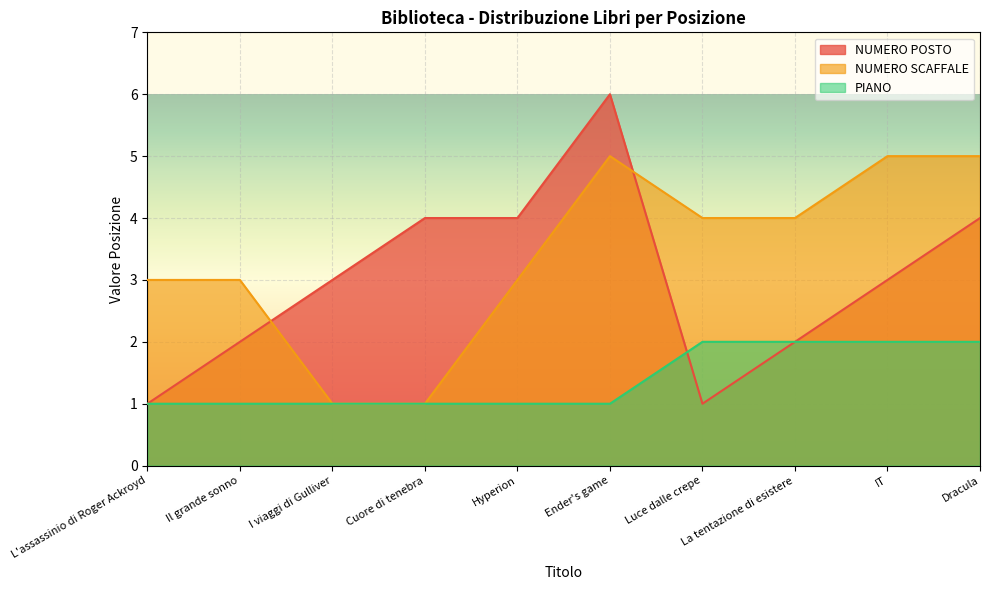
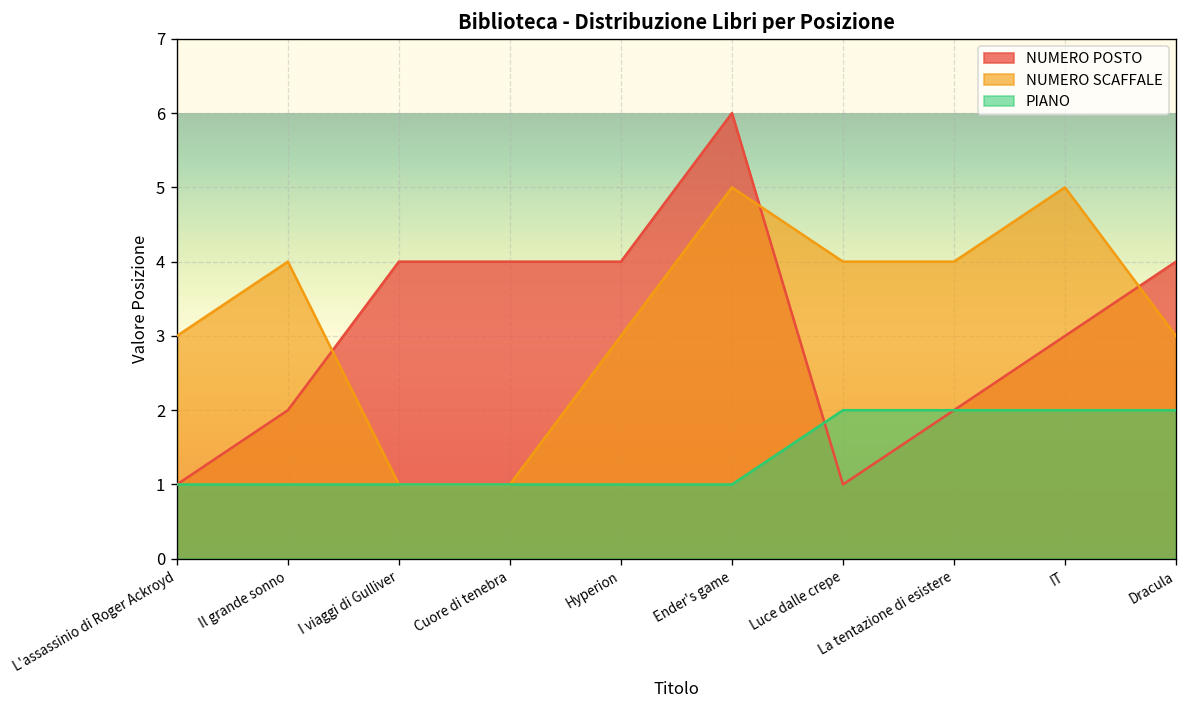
NUMERO SCAFFALE, Il grande sonno: 3 -> 4
NUMERO POSTO, I viaggi di Gulliver: 3 -> 4
NUMERO SCAFFALE, Dracula: 5 -> 3
